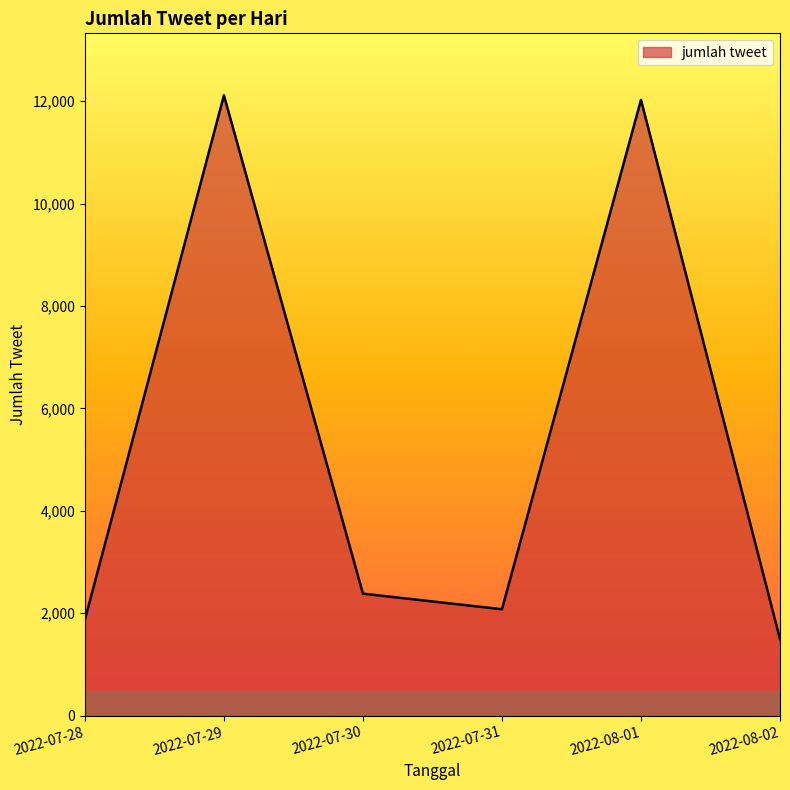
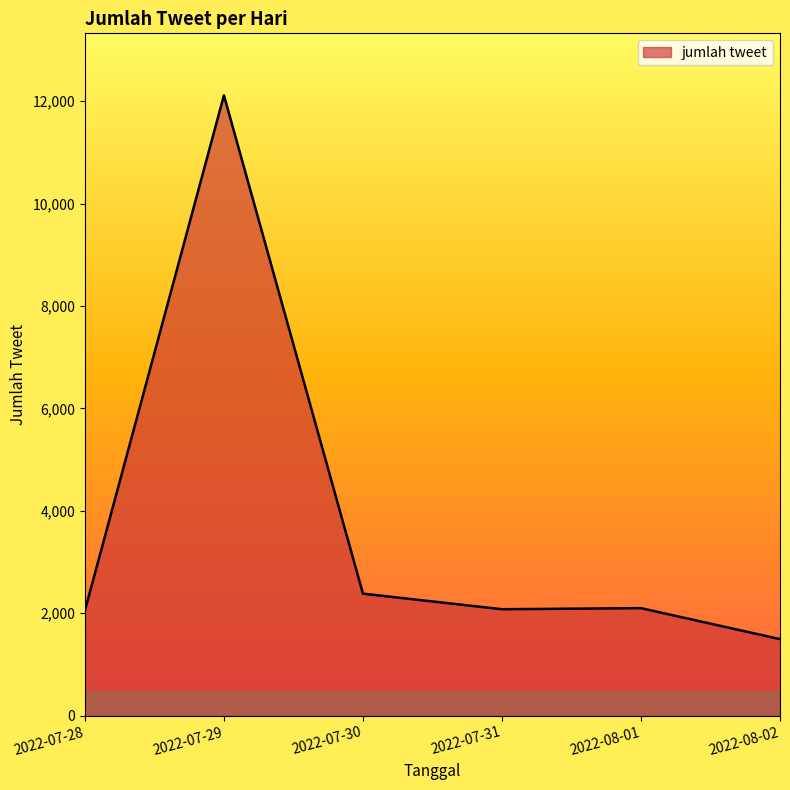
2022-07-28: 1,900 -> 2,100
2022-08-01: 12,000 -> 2,100
